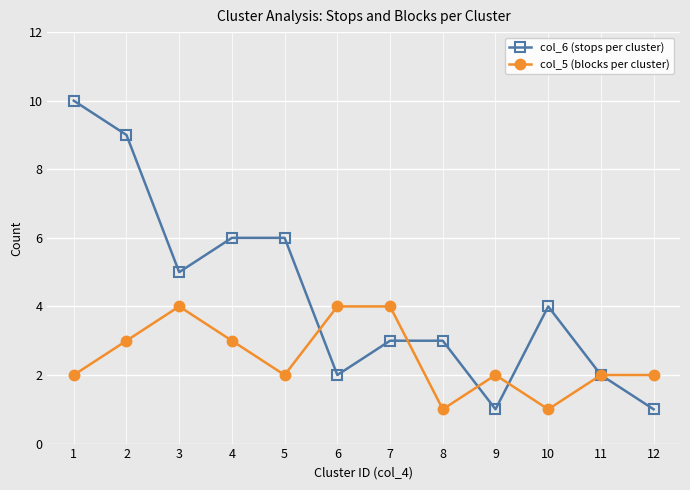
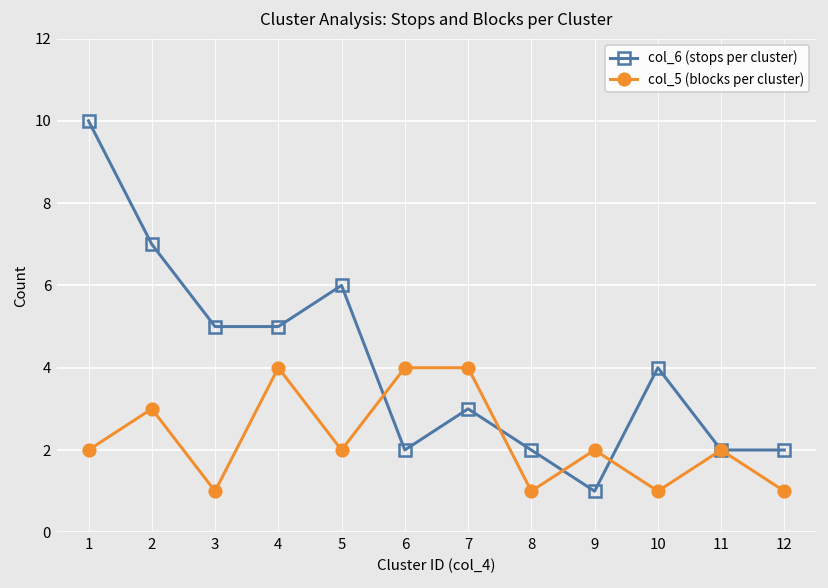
col_6 (stops per cluster), 2: 9 -> 7
col_5 (blocks per cluster), 3: 4 -> 1
col_6 (stops per cluster), 4: 6 -> 5
col_5 (blocks per cluster), 4: 3 -> 4
col_6 (stops per cluster), 8: 3 -> 2
col_6 (stops per cluster), 12: 1 -> 2
col_5 (blocks per cluster), 12: 2 -> 1
